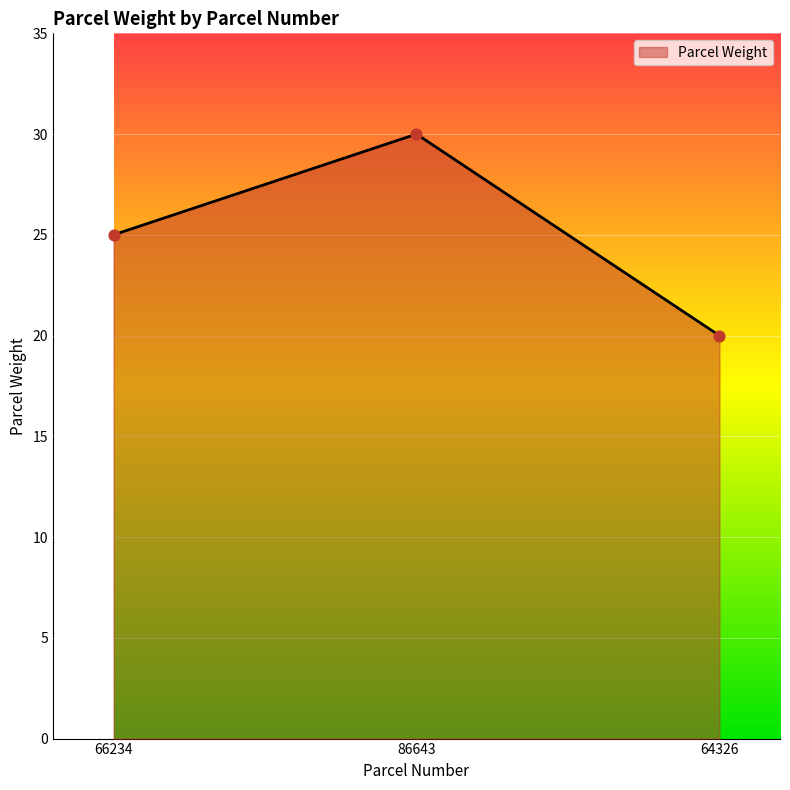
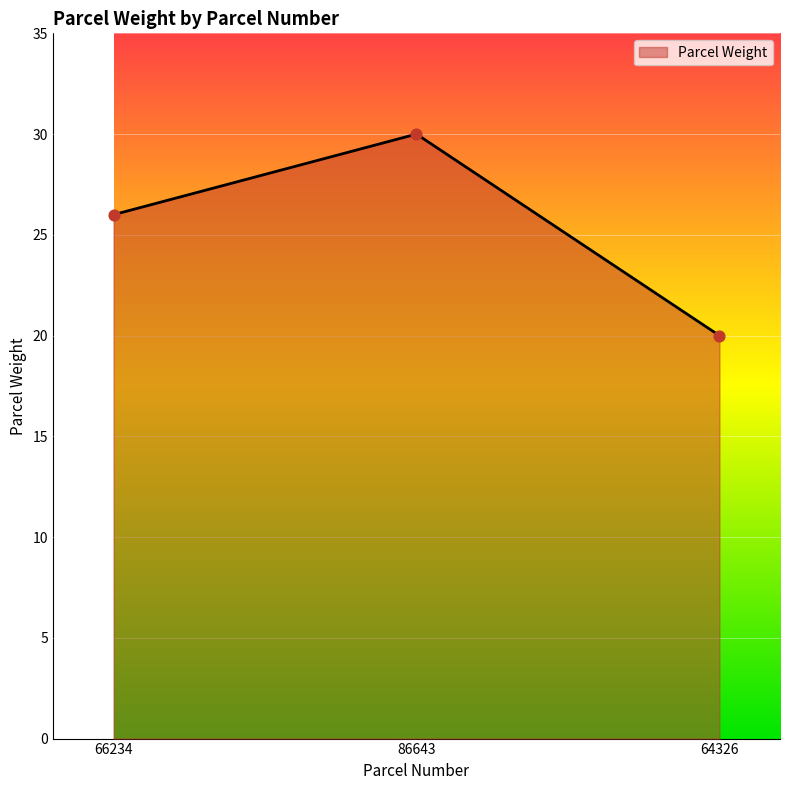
66234: 25 -> 26
